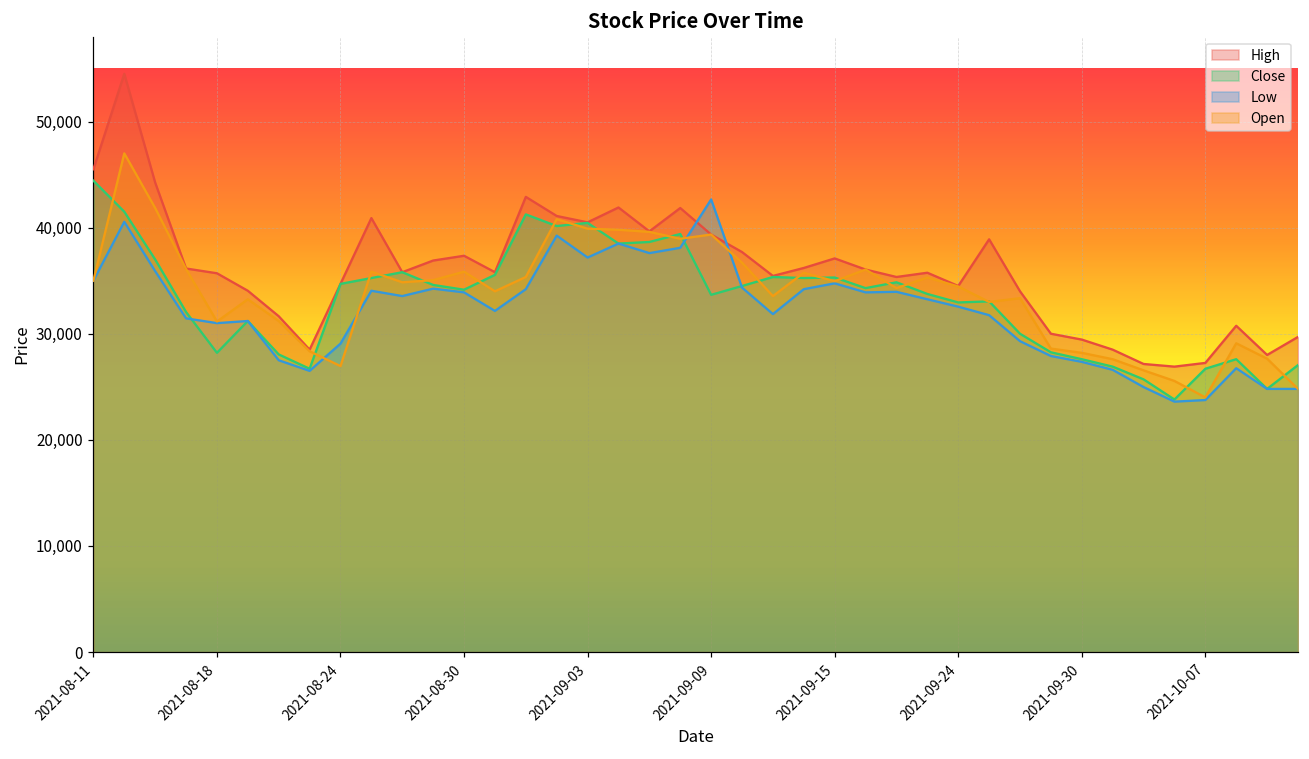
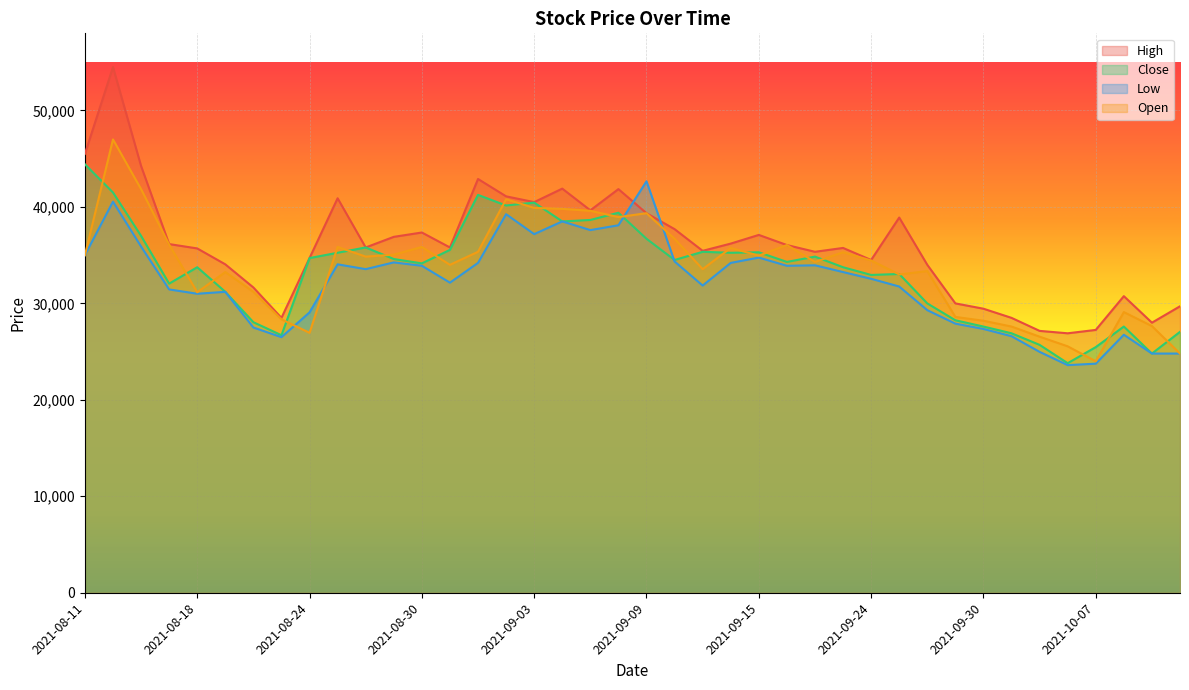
Close, 2021-08-18: 28,000 -> 34,000
Close, 2021-09-09: 34,000 -> 37,000
Close, 2021-10-07: 27,000 -> 25,000
